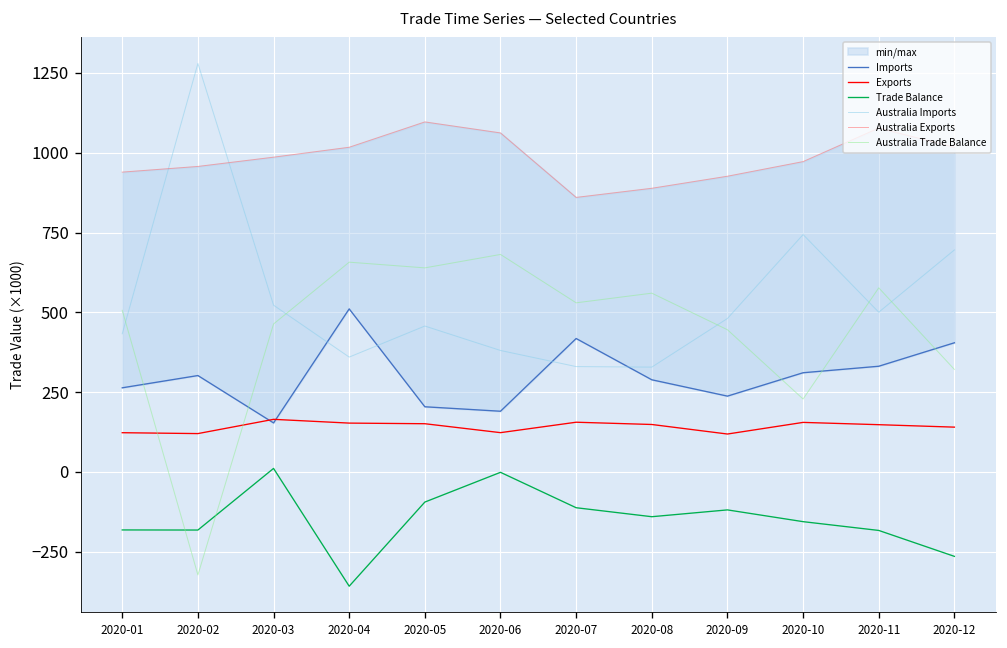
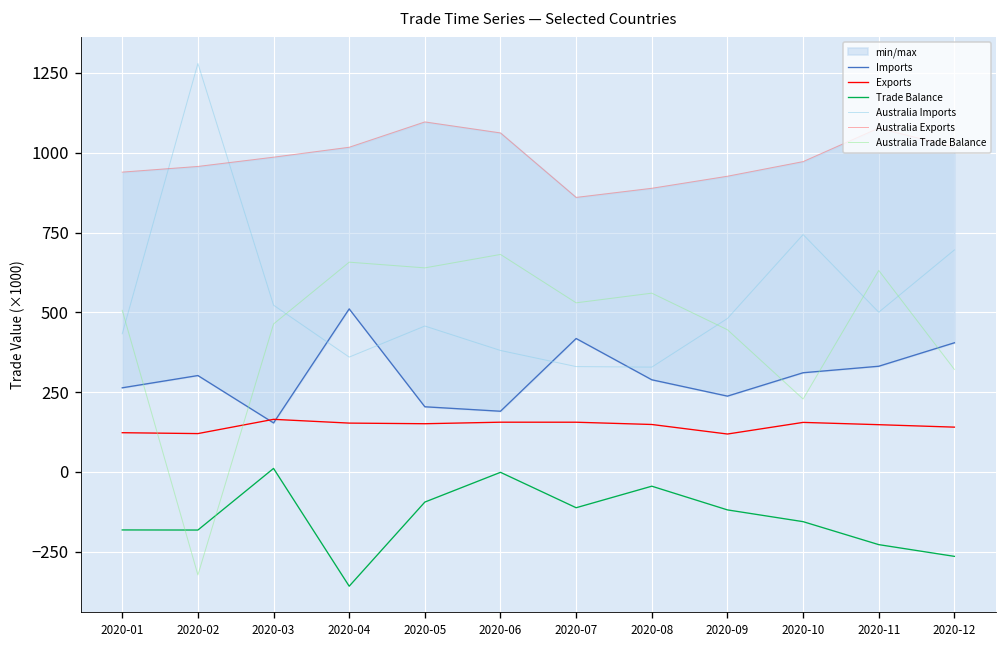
Exports, 2020-06: 120 -> 160
Trade Balance, 2020-08: -140 -> -40
Trade Balance, 2020-11: -180 -> -230
Australia Trade Balance, 2020-11: 580 -> 630
